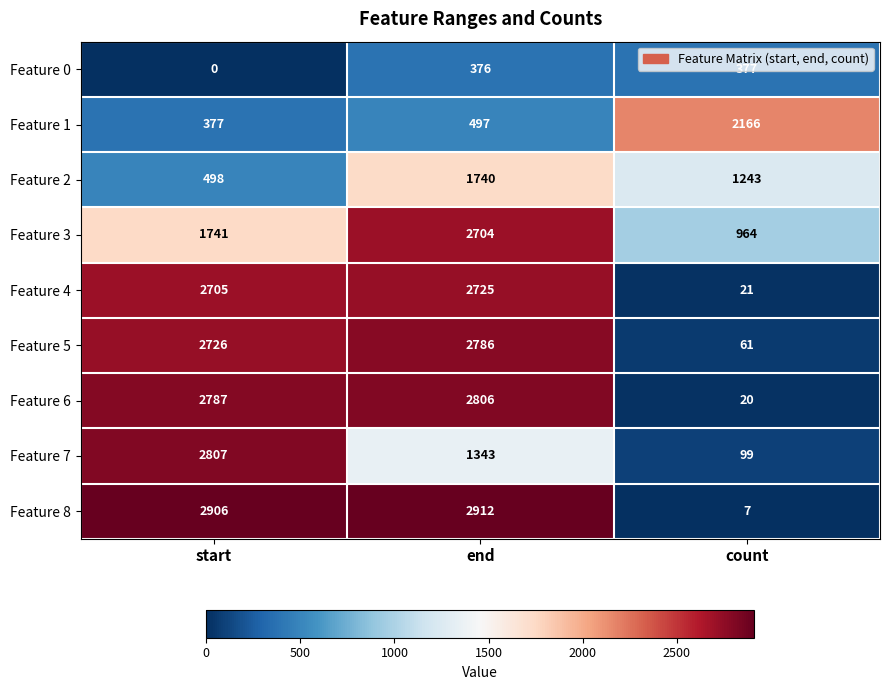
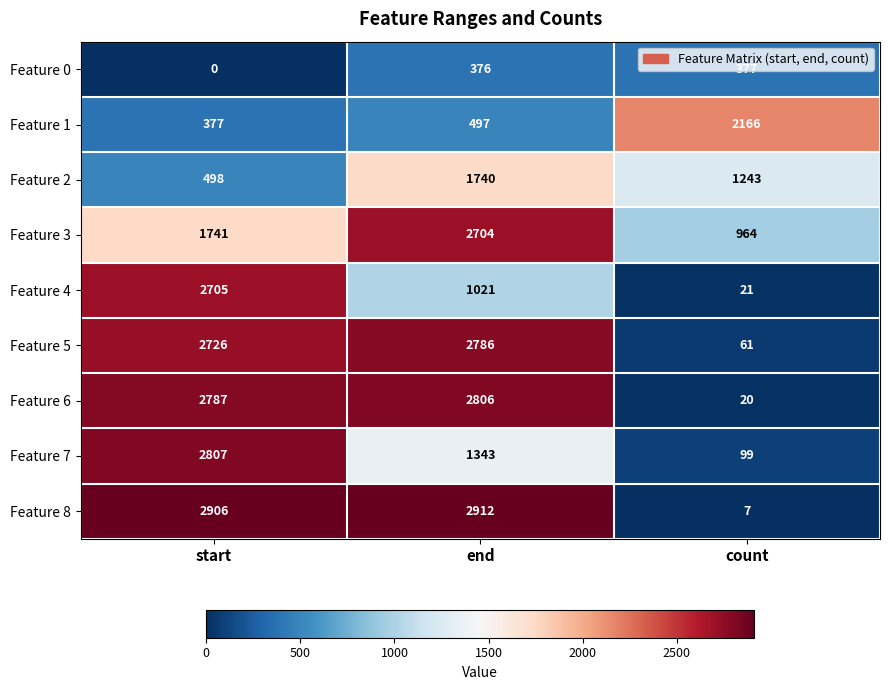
Feature 4, end: 2725 -> 1021
